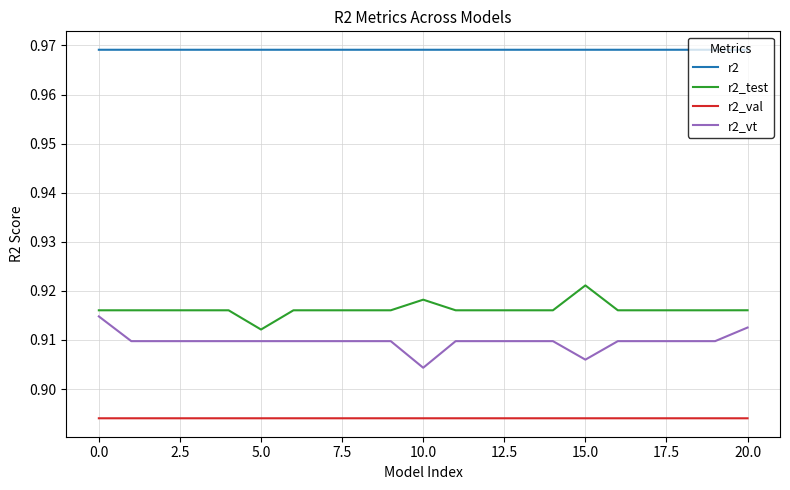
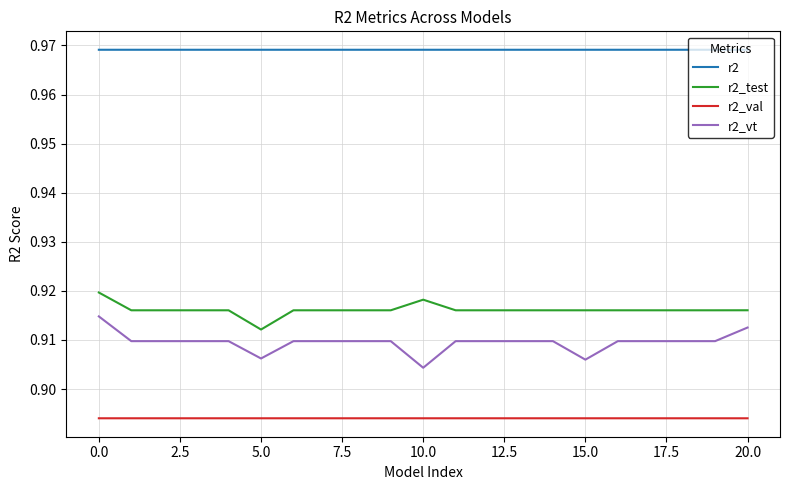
r2_test, 0.0: 0.916 -> 0.920
r2_vt, 5.0: 0.910 -> 0.906
r2_test, 15.0: 0.921 -> 0.916
